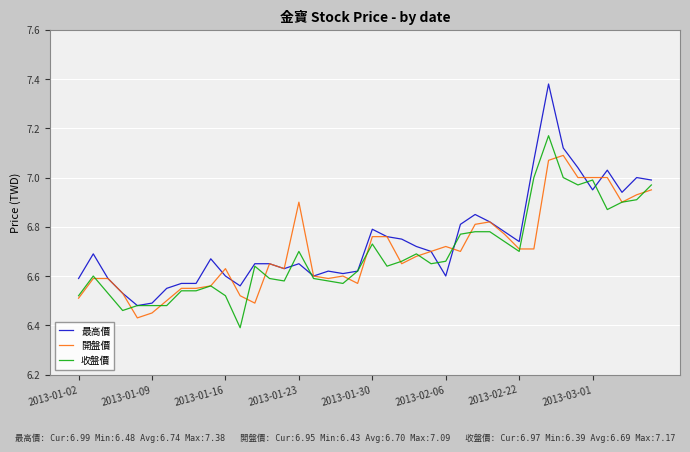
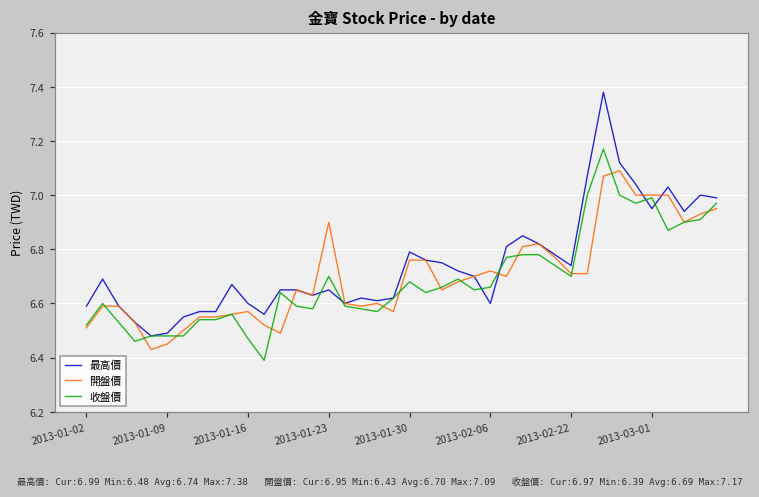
開盤價, 2013-01-16: 6.63 -> 6.57
收盤價, 2013-01-16: 6.52 -> 6.47
收盤價, 2013-01-30: 6.73 -> 6.68
